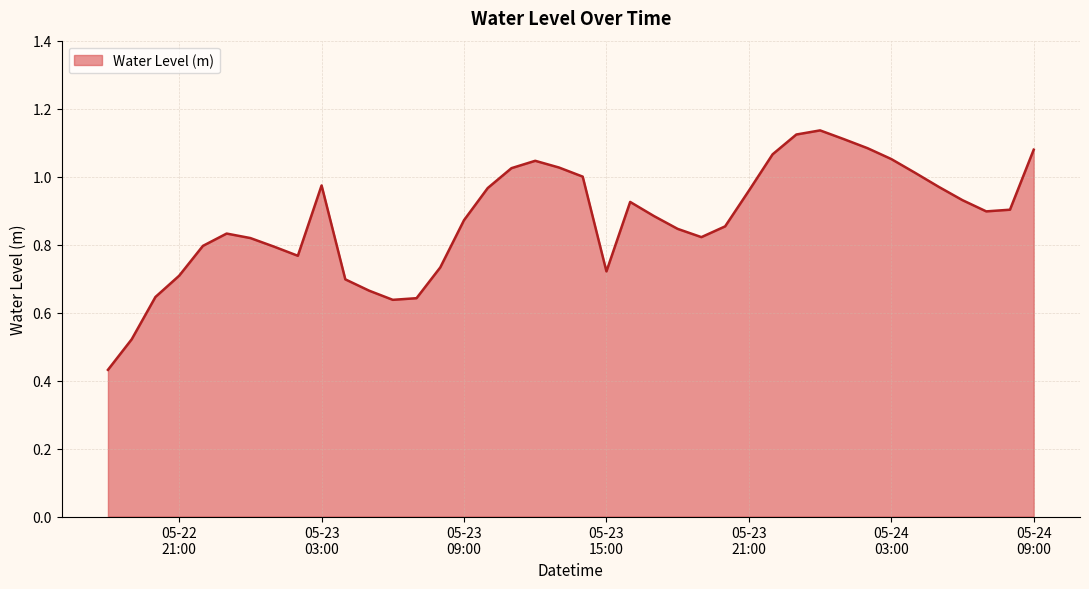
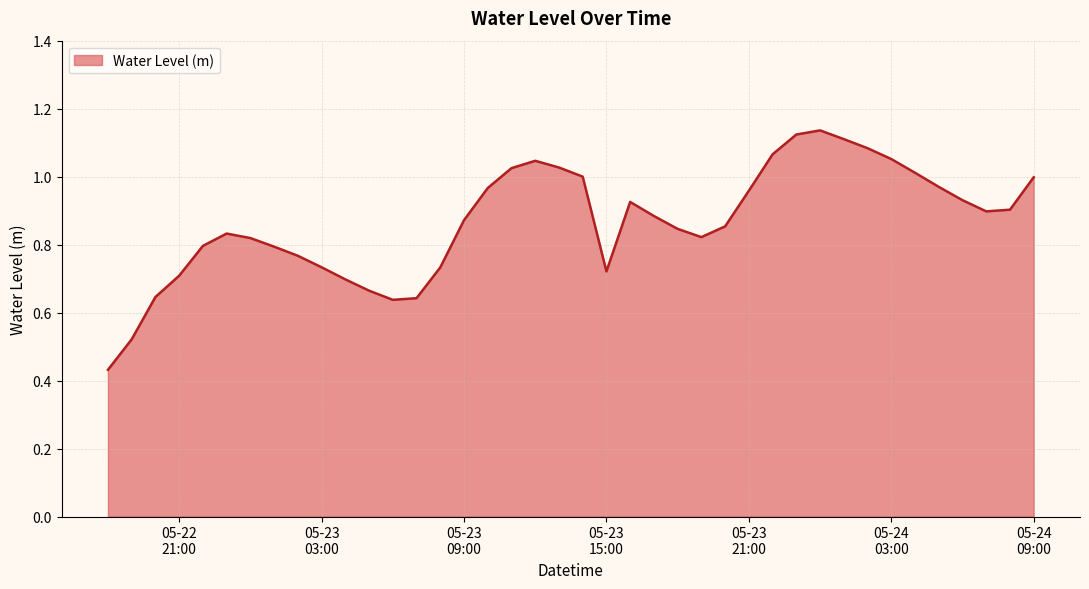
05-23 03:00: 0.97 -> 0.73
05-24 09:00: 1.08 -> 1.00
